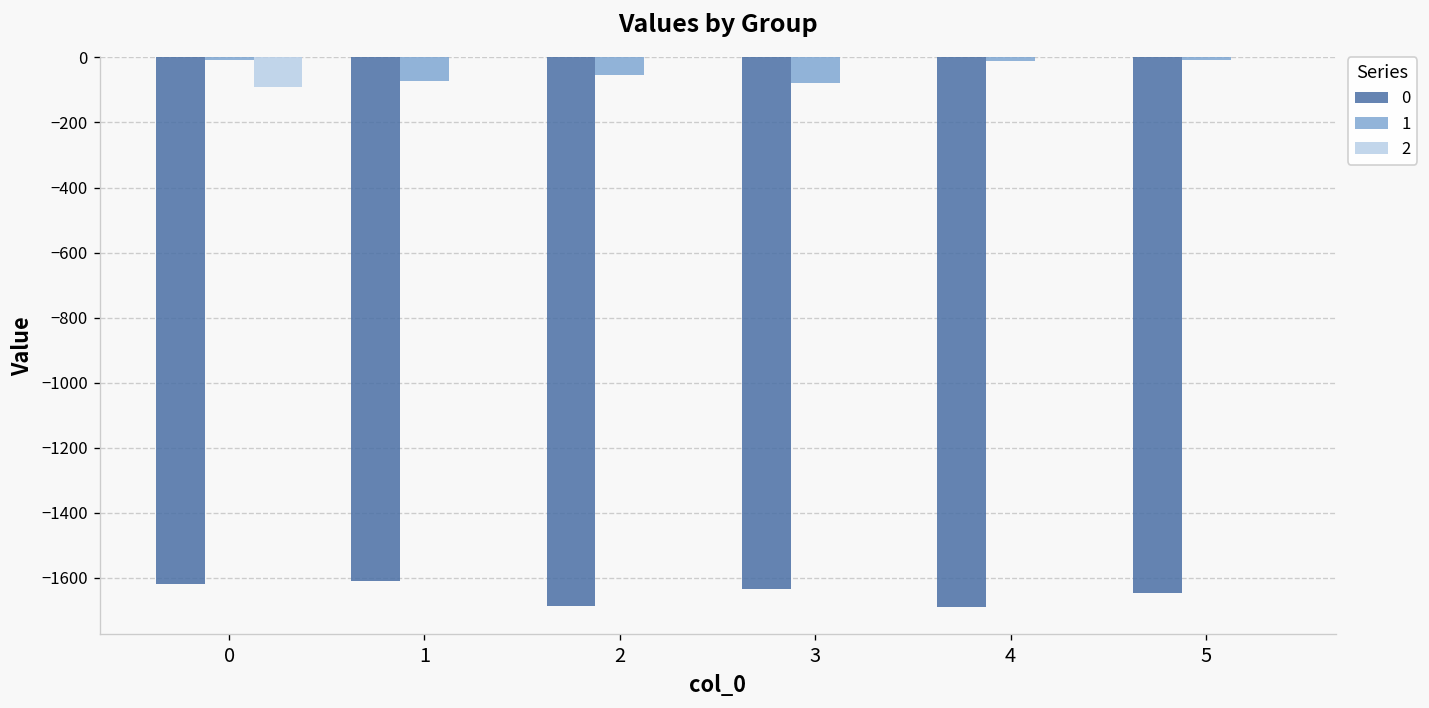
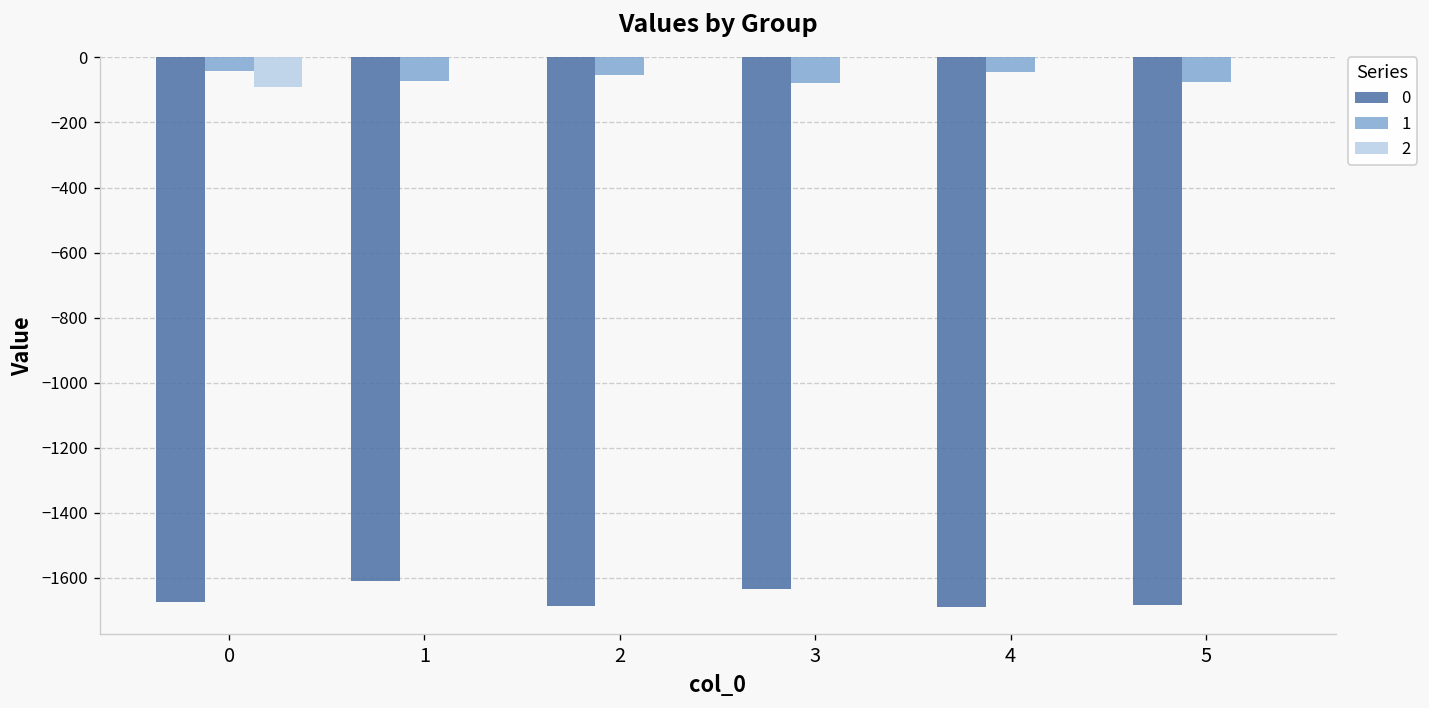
0, 0: -1620 -> -1680
1, 0: -10 -> -40
1, 4: -10 -> -50
0, 5: -1650 -> -1680
1, 5: -10 -> -80
